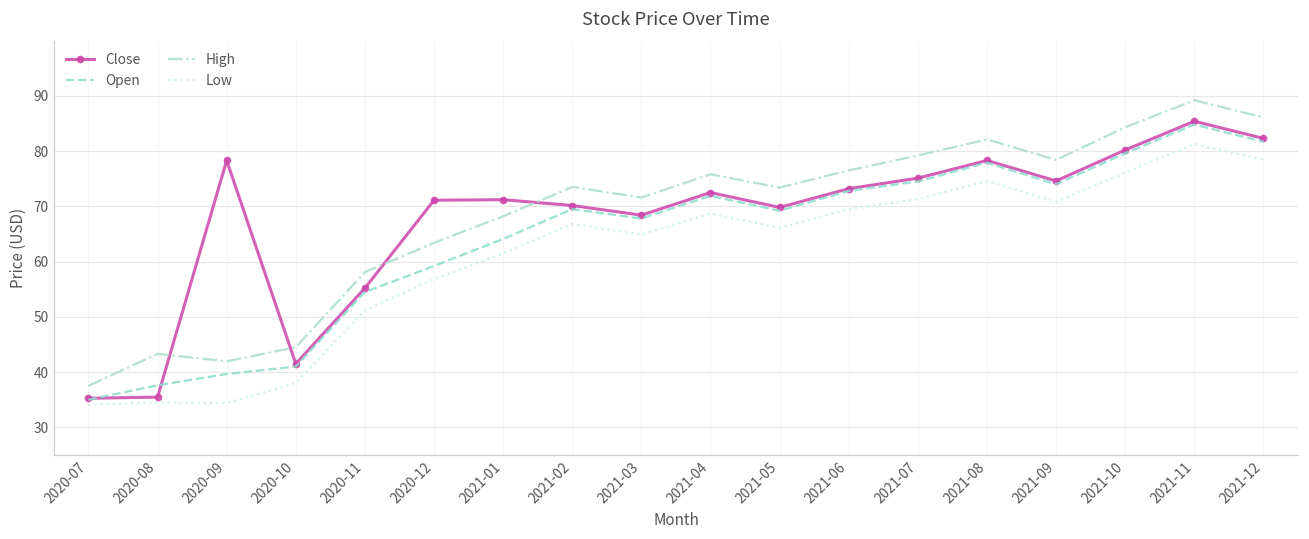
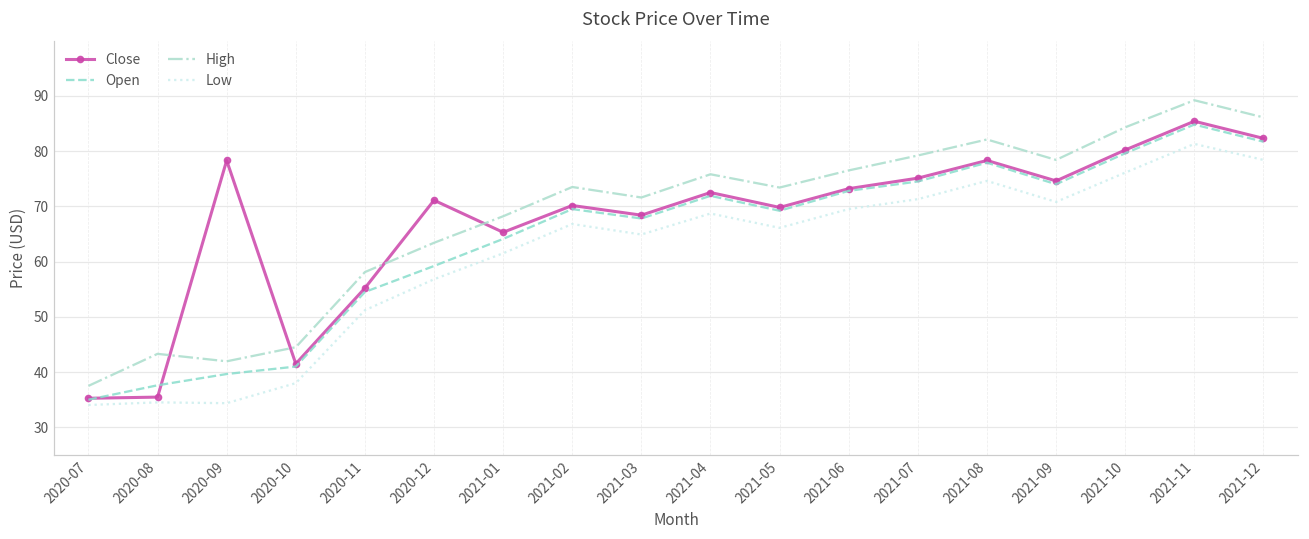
Close, 2021-01: 71 -> 65
